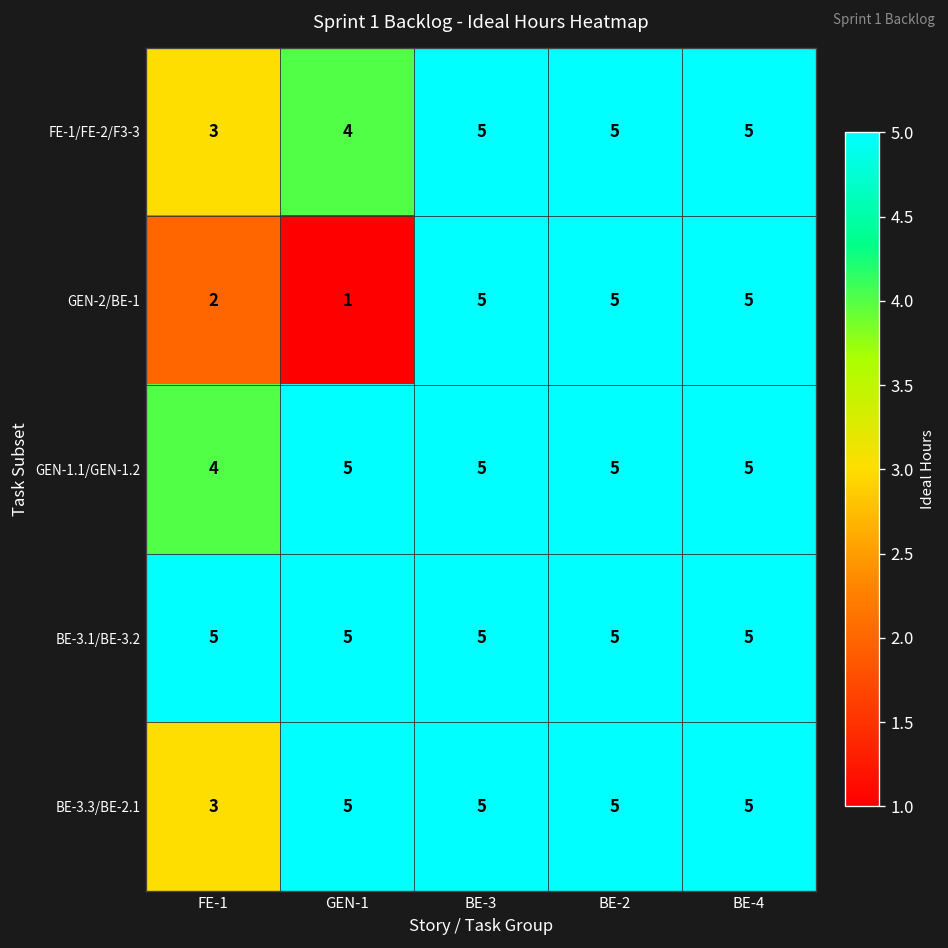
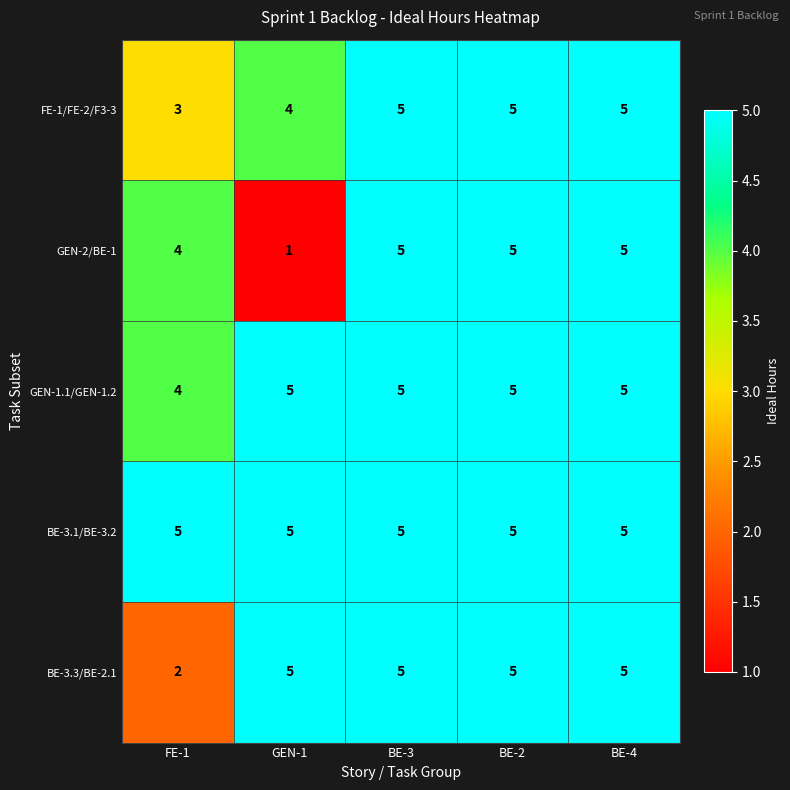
GEN-2/BE-1, FE-1: 2 -> 4
BE-3.3/BE-2.1, FE-1: 3 -> 2
